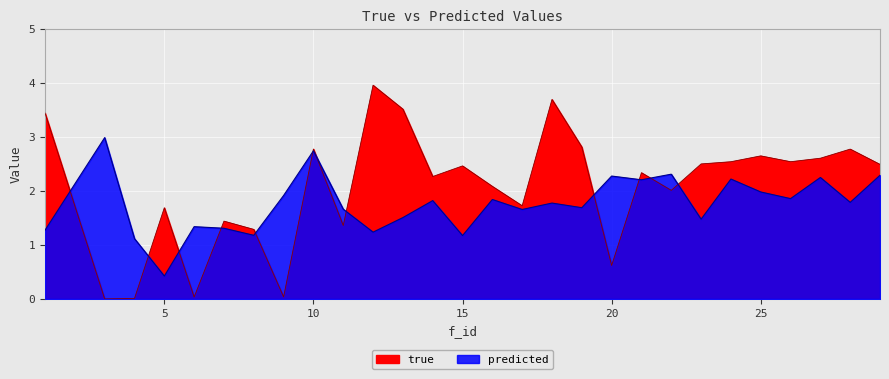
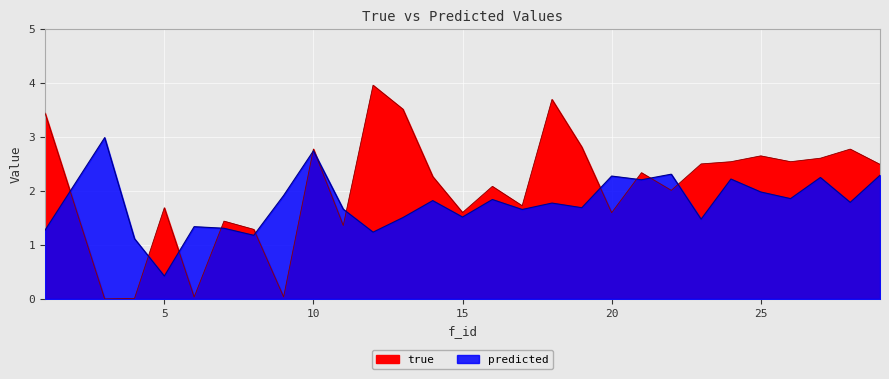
true, 15: 2.5 -> 1.6
predicted, 15: 1.2 -> 1.5
true, 20: 0.6 -> 1.6
